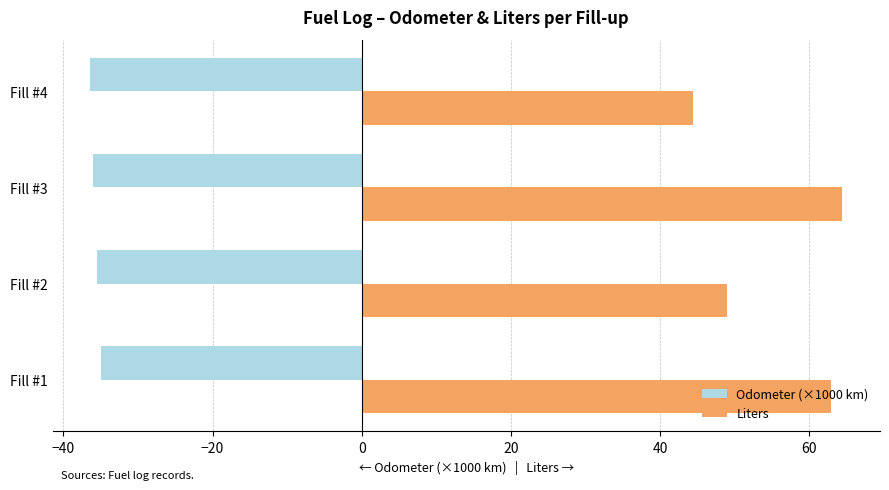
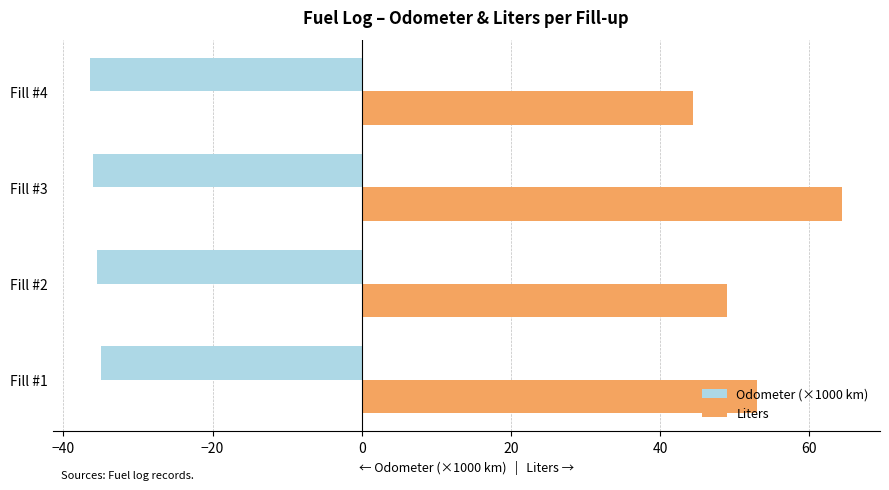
Liters, Fill #1: 63 -> 53
